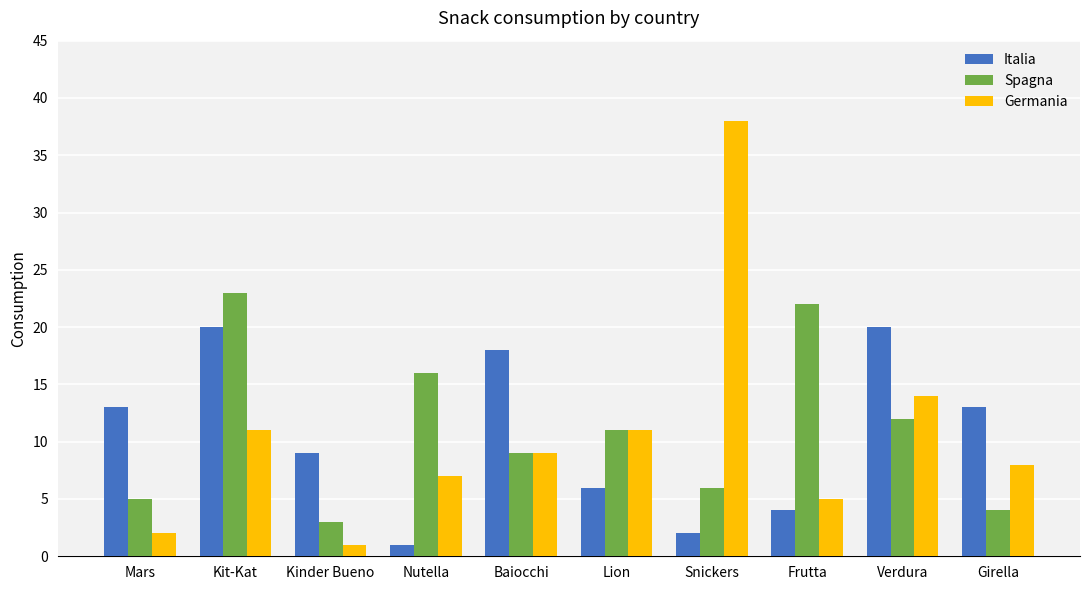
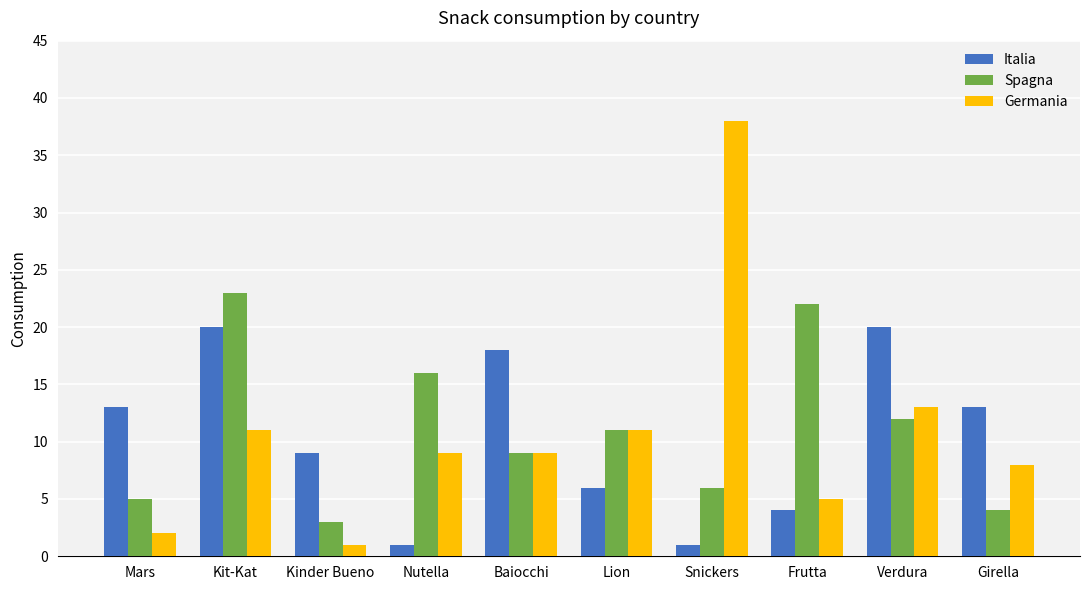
Germania, Nutella: 7 -> 9
Italia, Snickers: 2 -> 1
Germania, Verdura: 14 -> 13
